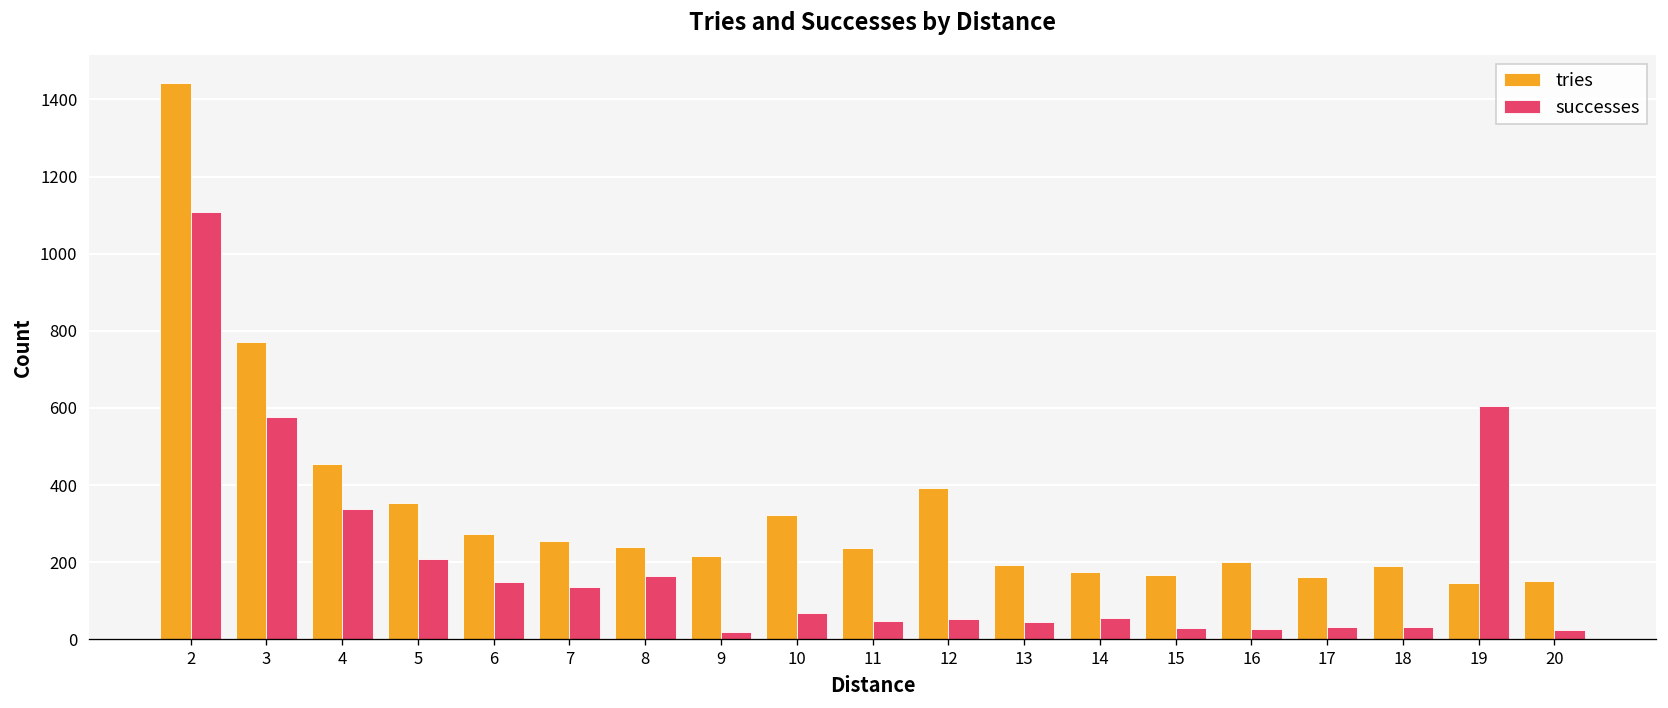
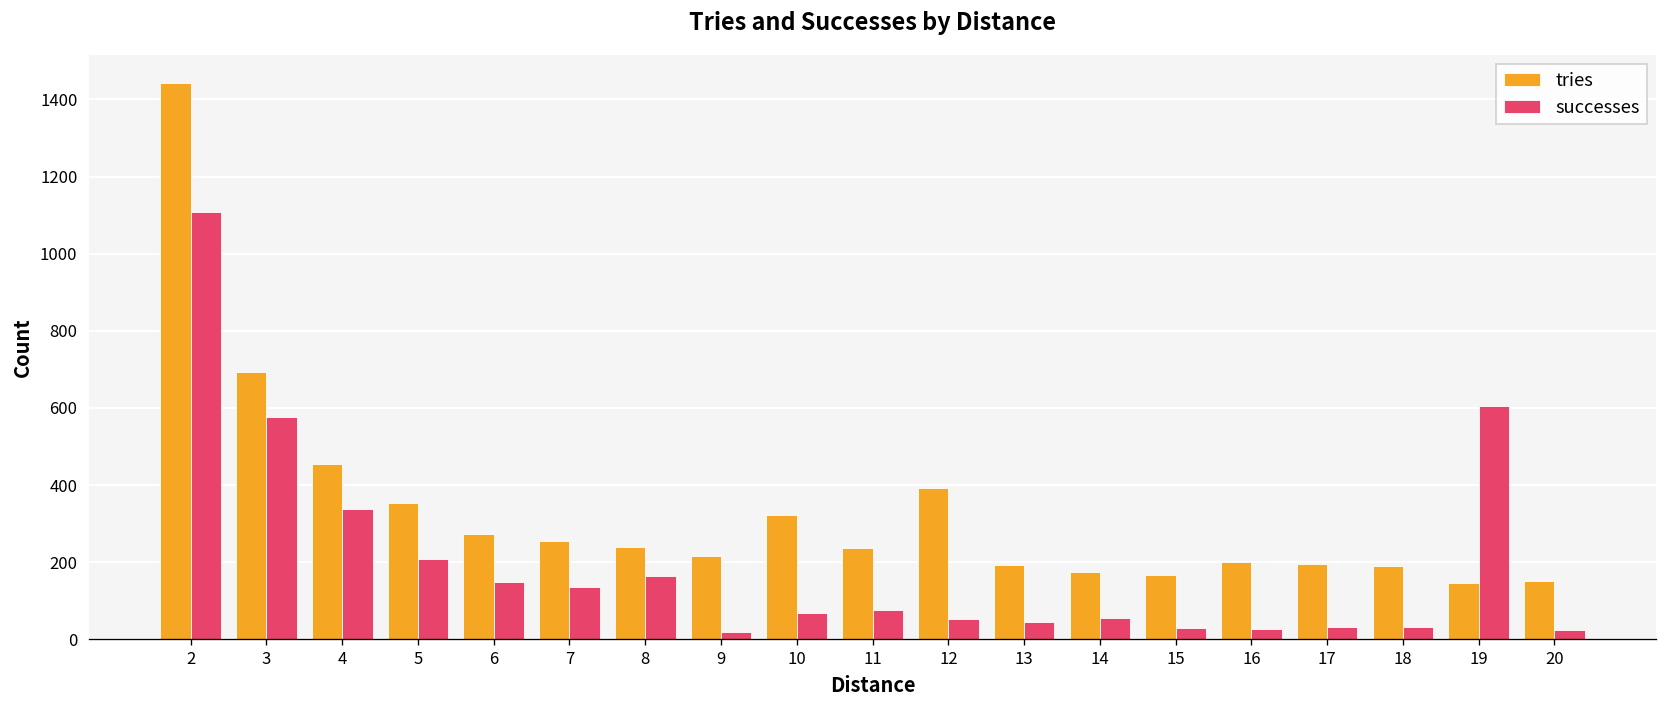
tries, 3: 770 -> 690
successes, 11: 50 -> 80
tries, 17: 160 -> 200
